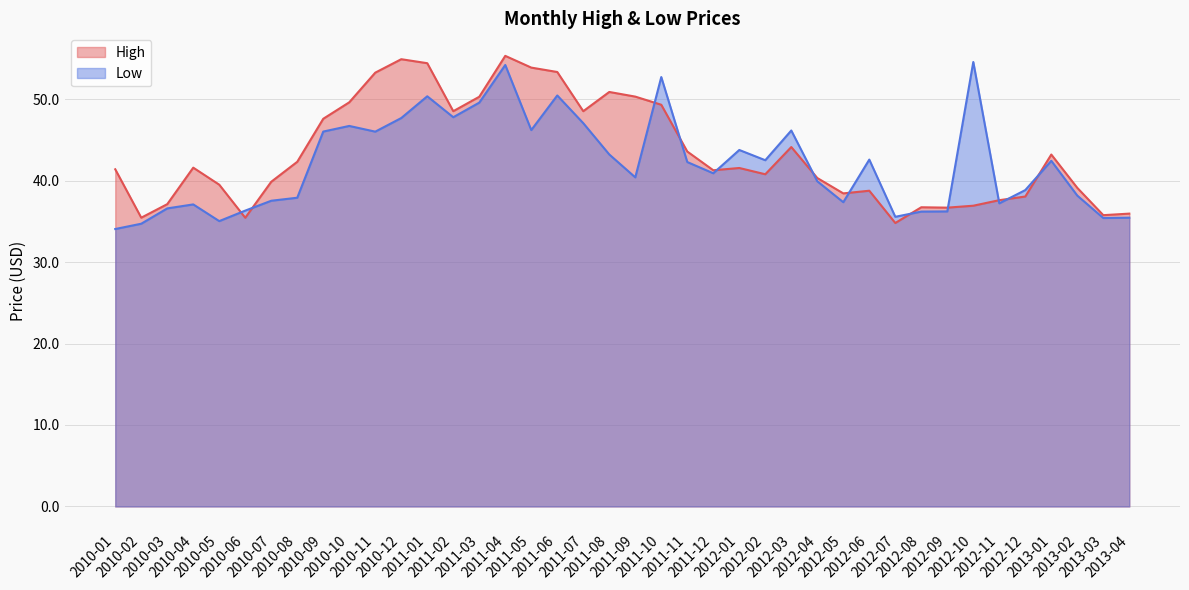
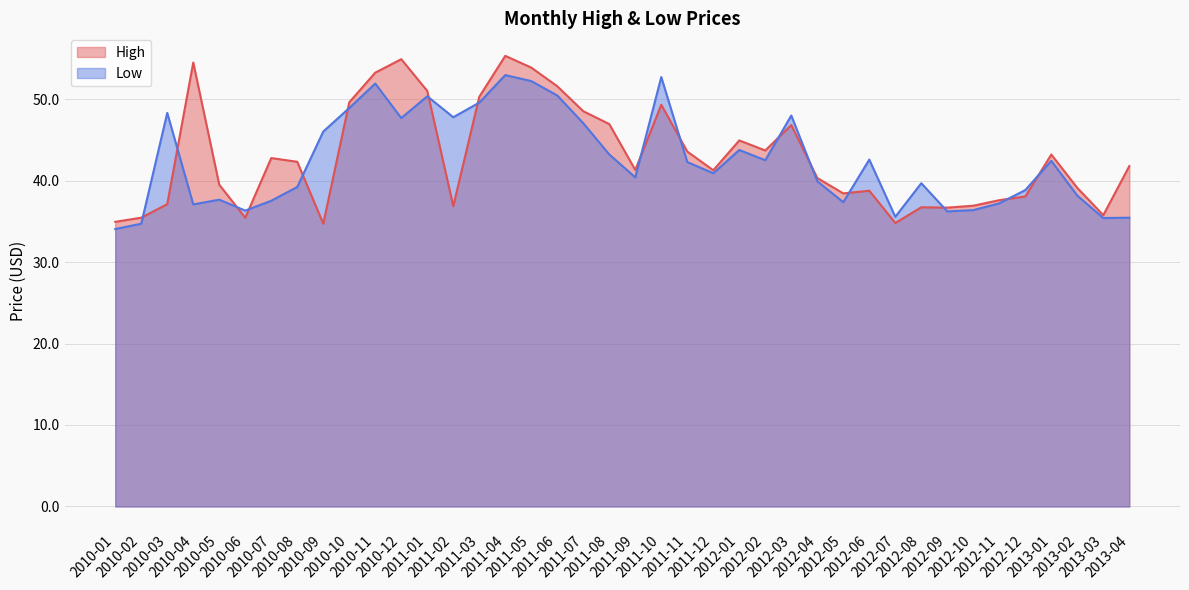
High, 2010-01: 41 -> 35
Low, 2010-03: 37 -> 48
High, 2010-04: 42 -> 54
Low, 2010-05: 35 -> 38
High, 2010-07: 40 -> 43
Low, 2010-08: 38 -> 39
High, 2010-09: 48 -> 35
Low, 2010-10: 47 -> 49
Low, 2010-11: 46 -> 52
High, 2011-01: 54 -> 51
High, 2011-02: 49 -> 37
Low, 2011-04: 54 -> 53
Low, 2011-05: 46 -> 52
High, 2011-06: 53 -> 52
High, 2011-08: 51 -> 47
High, 2011-09: 50 -> 41
High, 2012-01: 42 -> 45
High, 2012-02: 41 -> 44
High, 2012-03: 44 -> 47
Low, 2012-03: 46 -> 48
Low, 2012-08: 36 -> 40
Low, 2012-10: 55 -> 36
High, 2013-04: 36 -> 42
